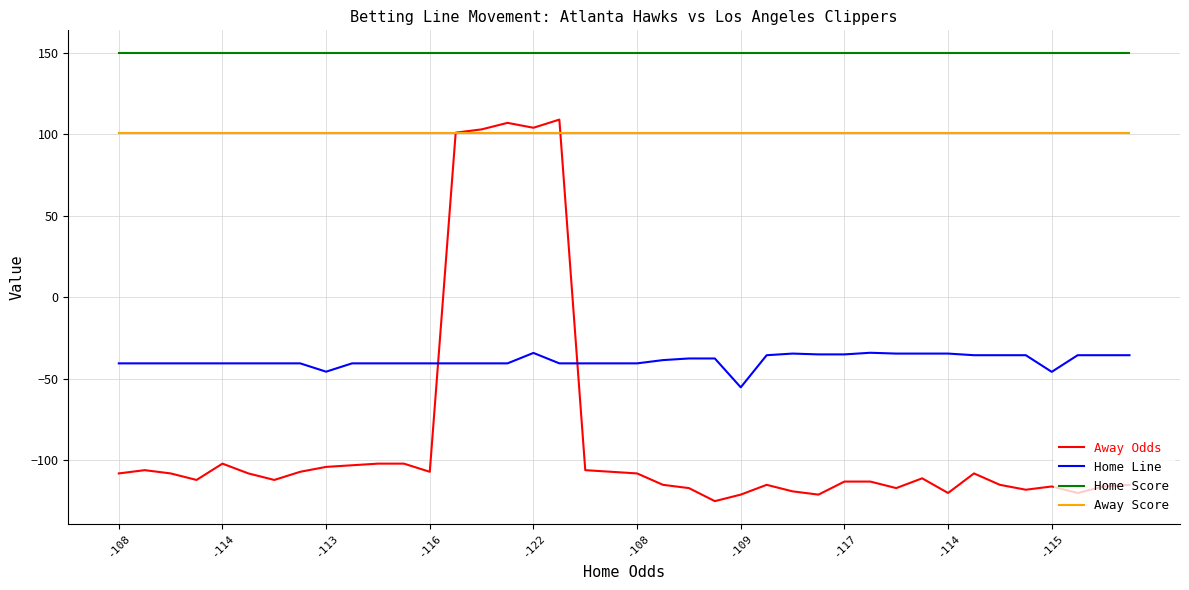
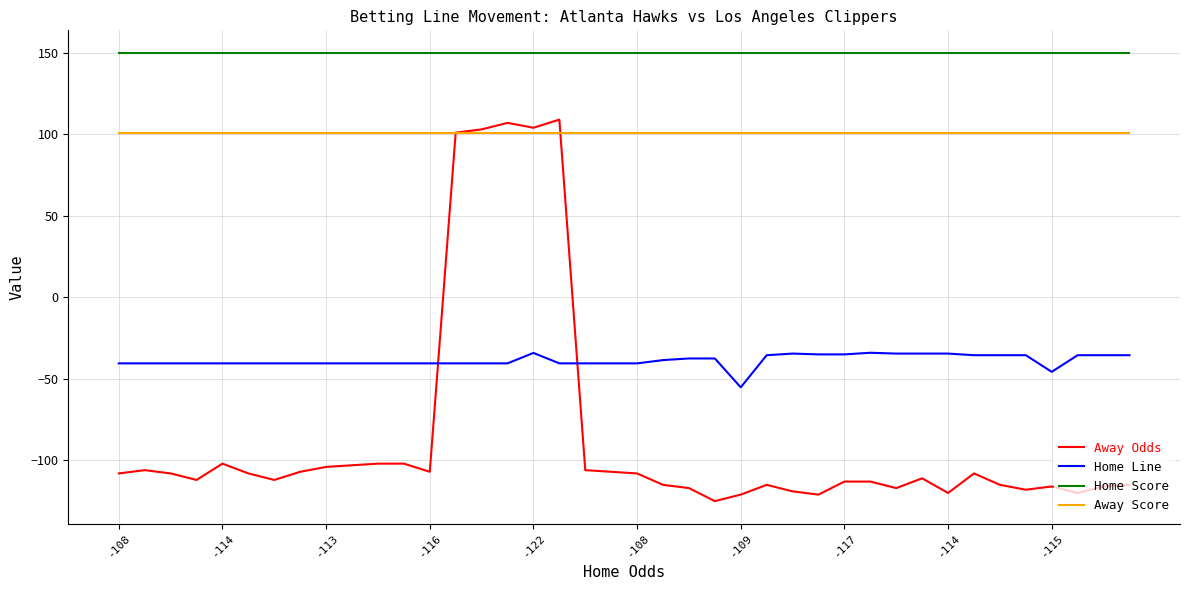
Home Line, -113: -46 -> -41
